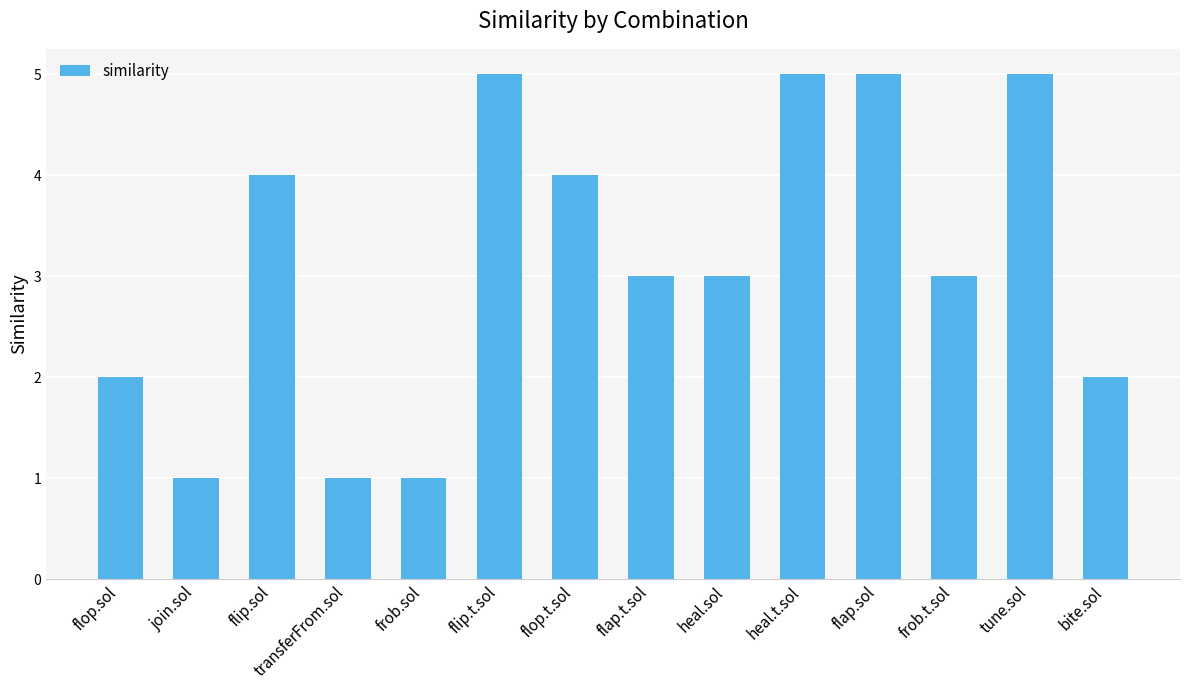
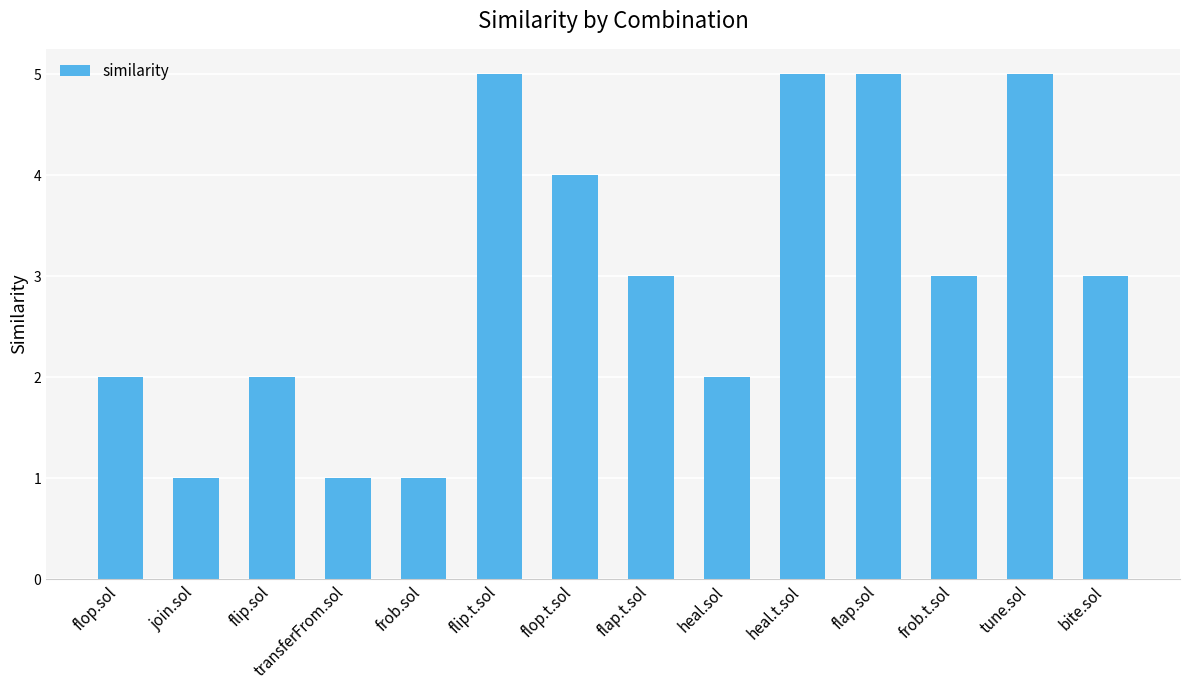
flip.sol: 4 -> 2
heal.sol: 3 -> 2
bite.sol: 2 -> 3
